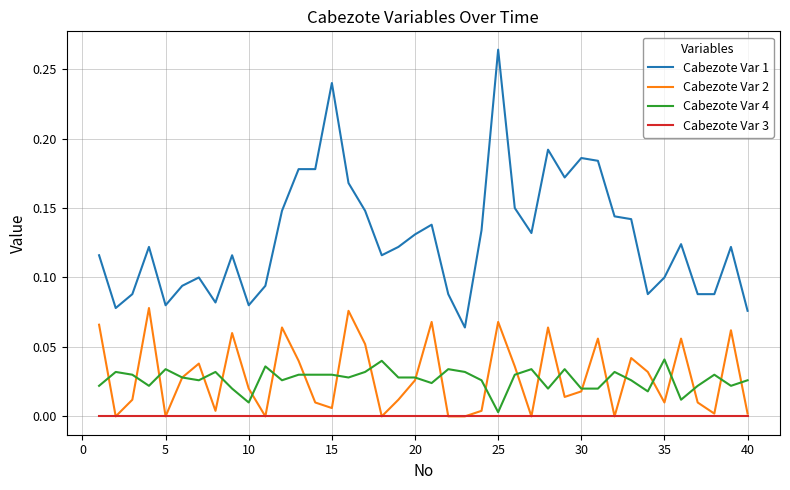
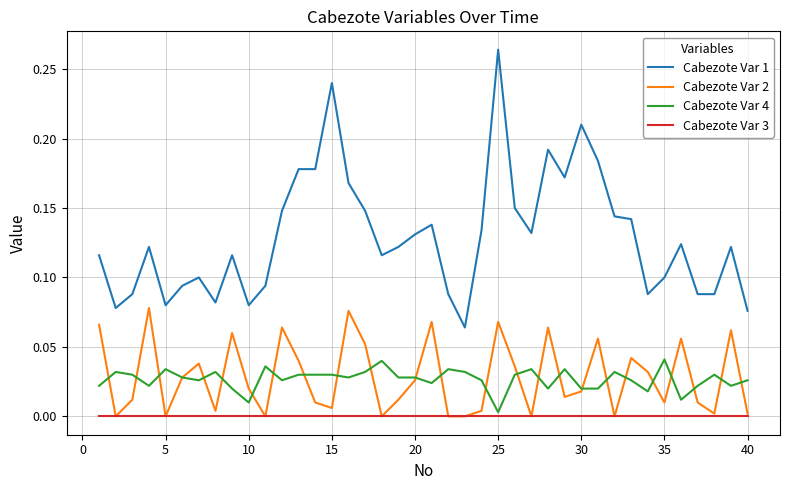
Cabezote Var 1, 30: 0.186 -> 0.210
